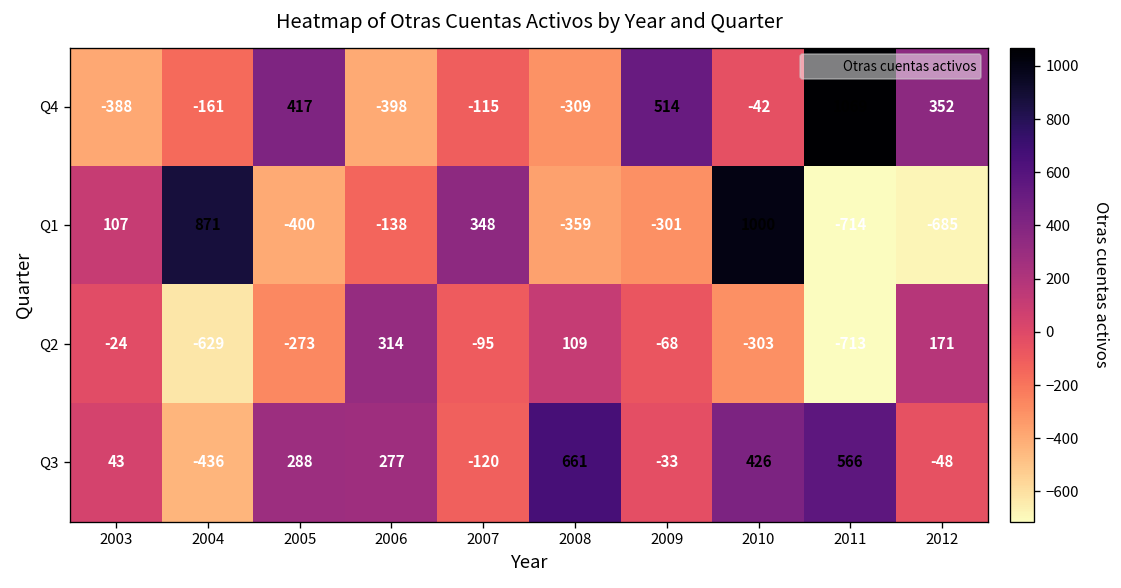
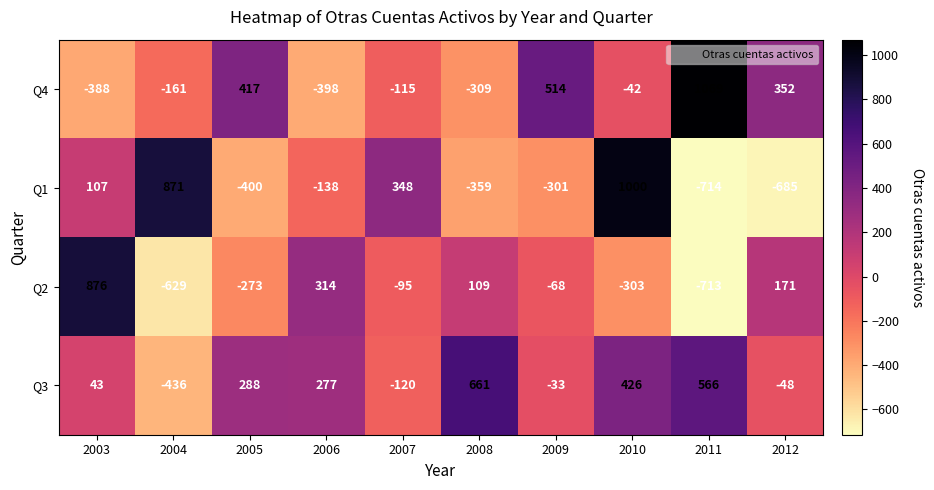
Q2, 2003: -24 -> 876
